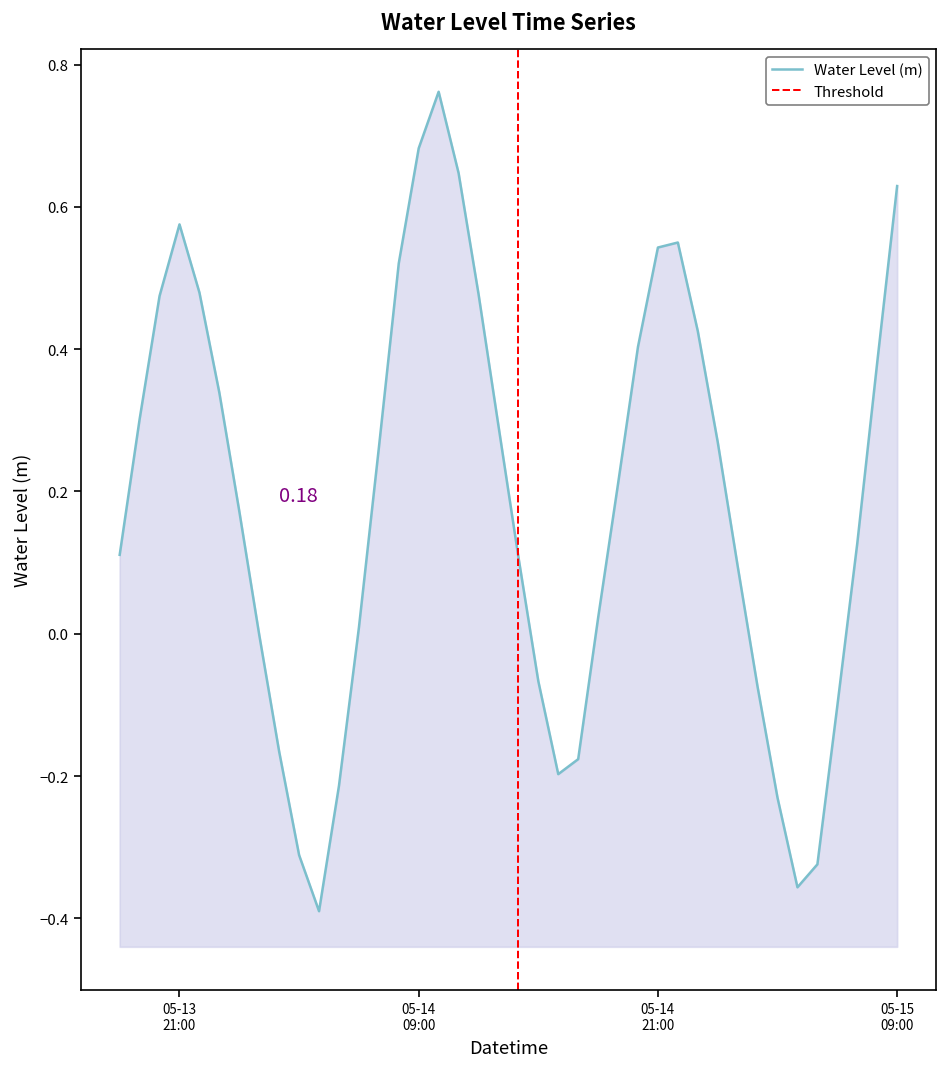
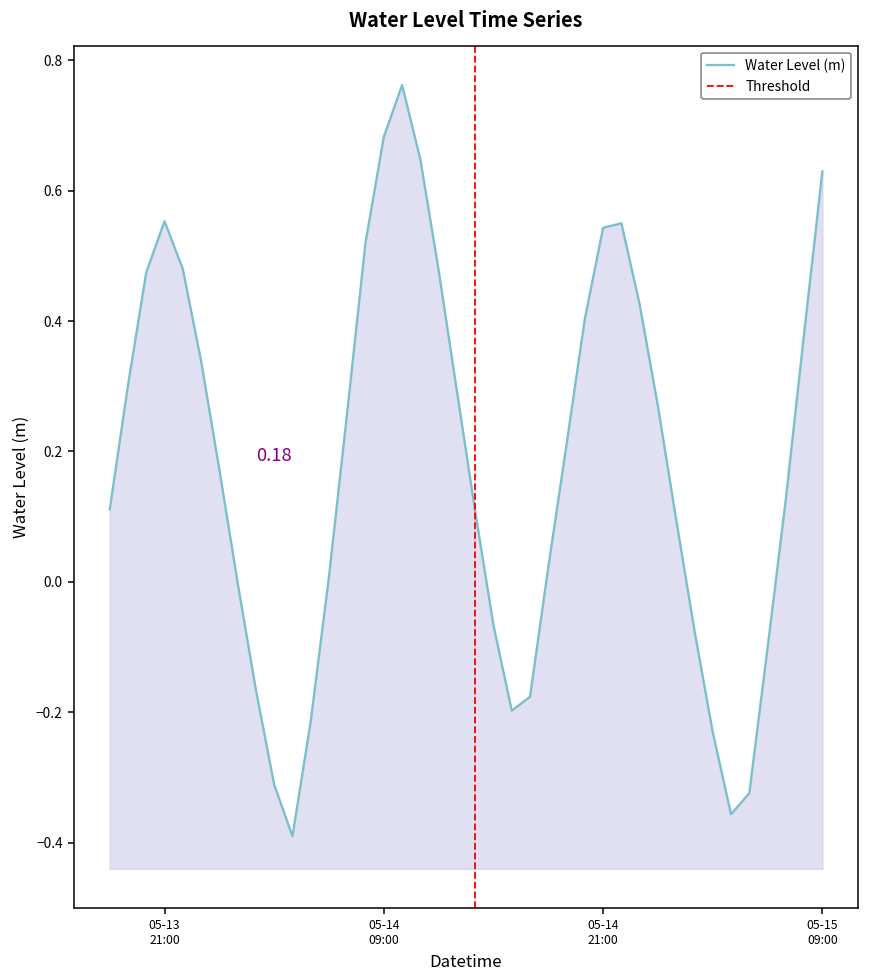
05-13 21:00: 0.58 -> 0.55
